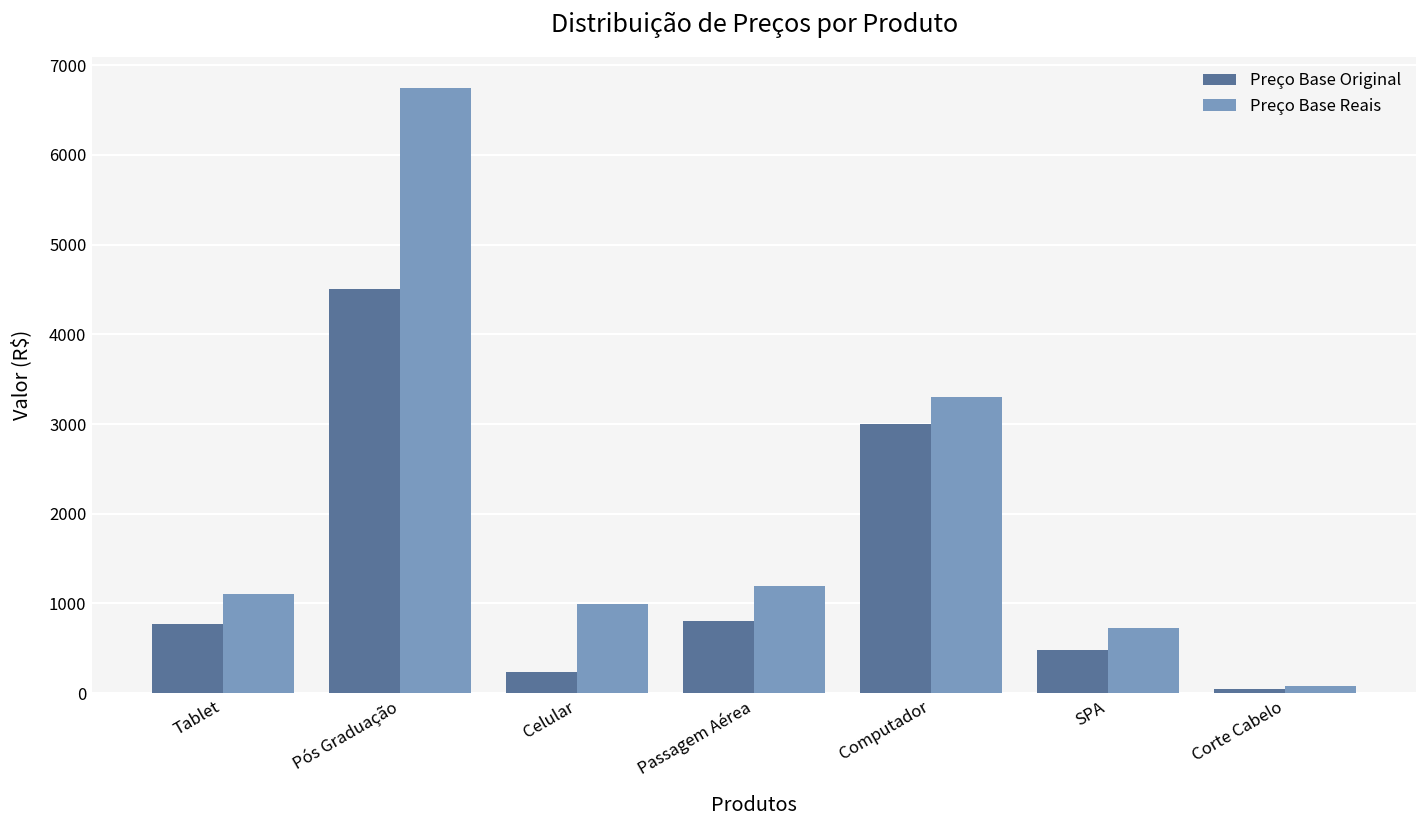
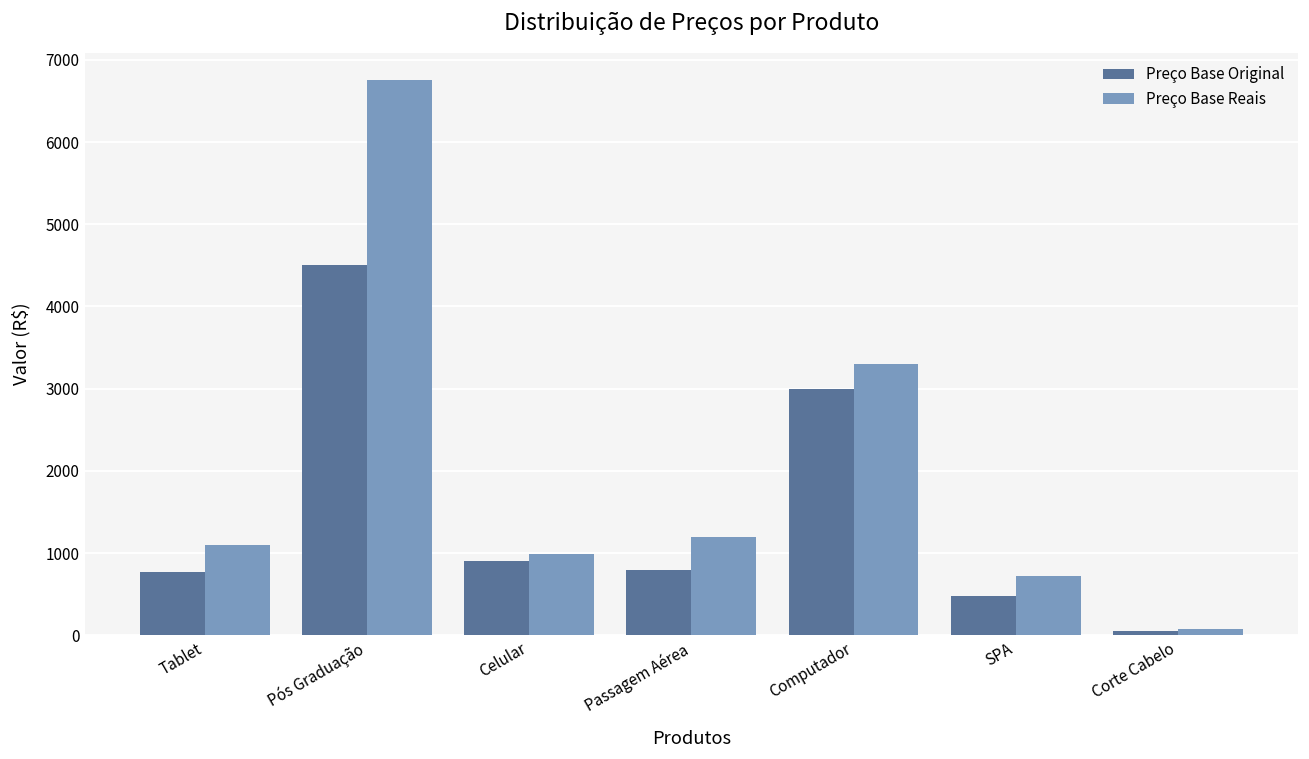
Preço Base Original, Celular: 200 -> 900
